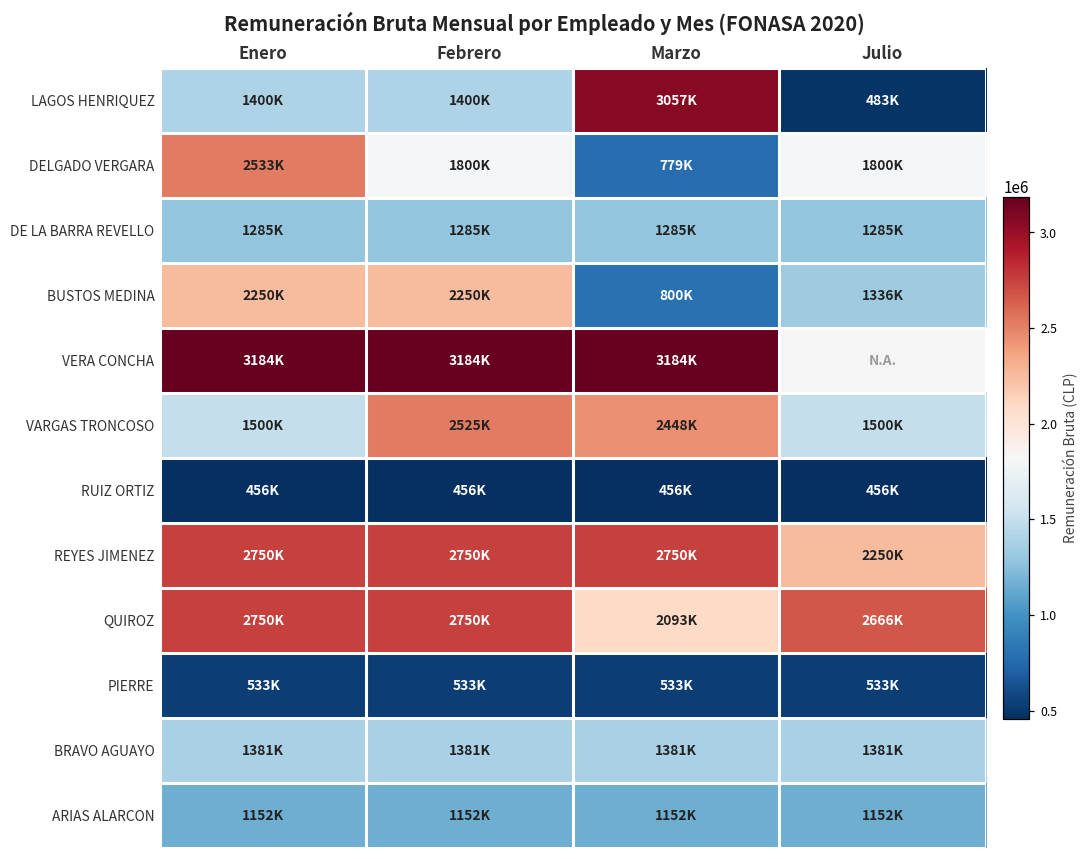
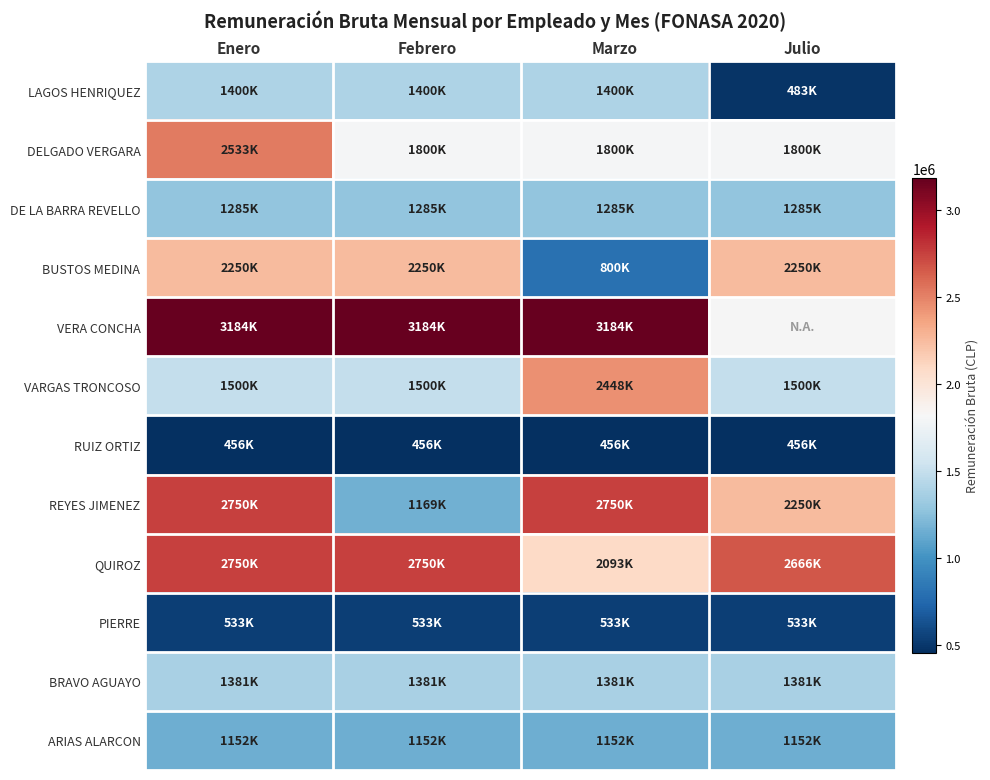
LAGOS HENRIQUEZ, Marzo: 3057K -> 1400K
DELGADO VERGARA, Marzo: 779K -> 1800K
BUSTOS MEDINA, Julio: 1336K -> 2250K
VARGAS TRONCOSO, Febrero: 2525K -> 1500K
REYES JIMENEZ, Febrero: 2750K -> 1169K
